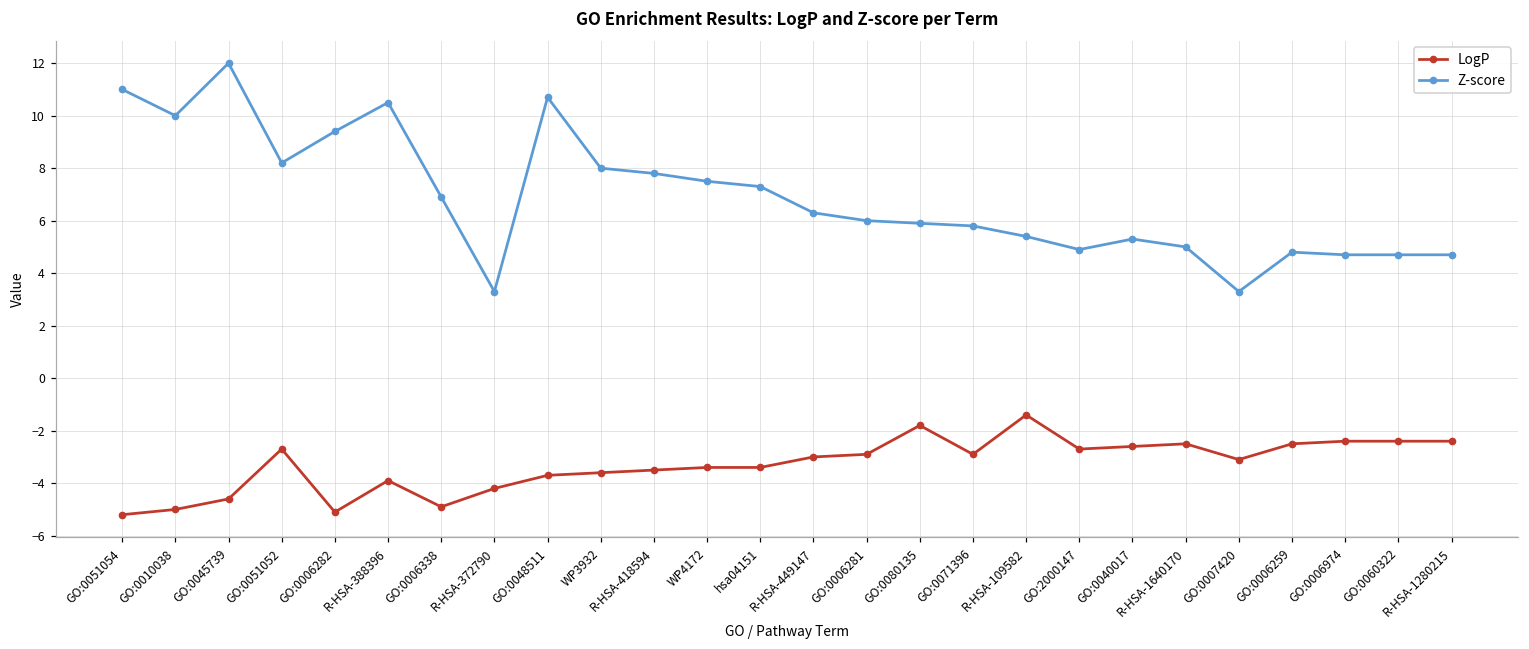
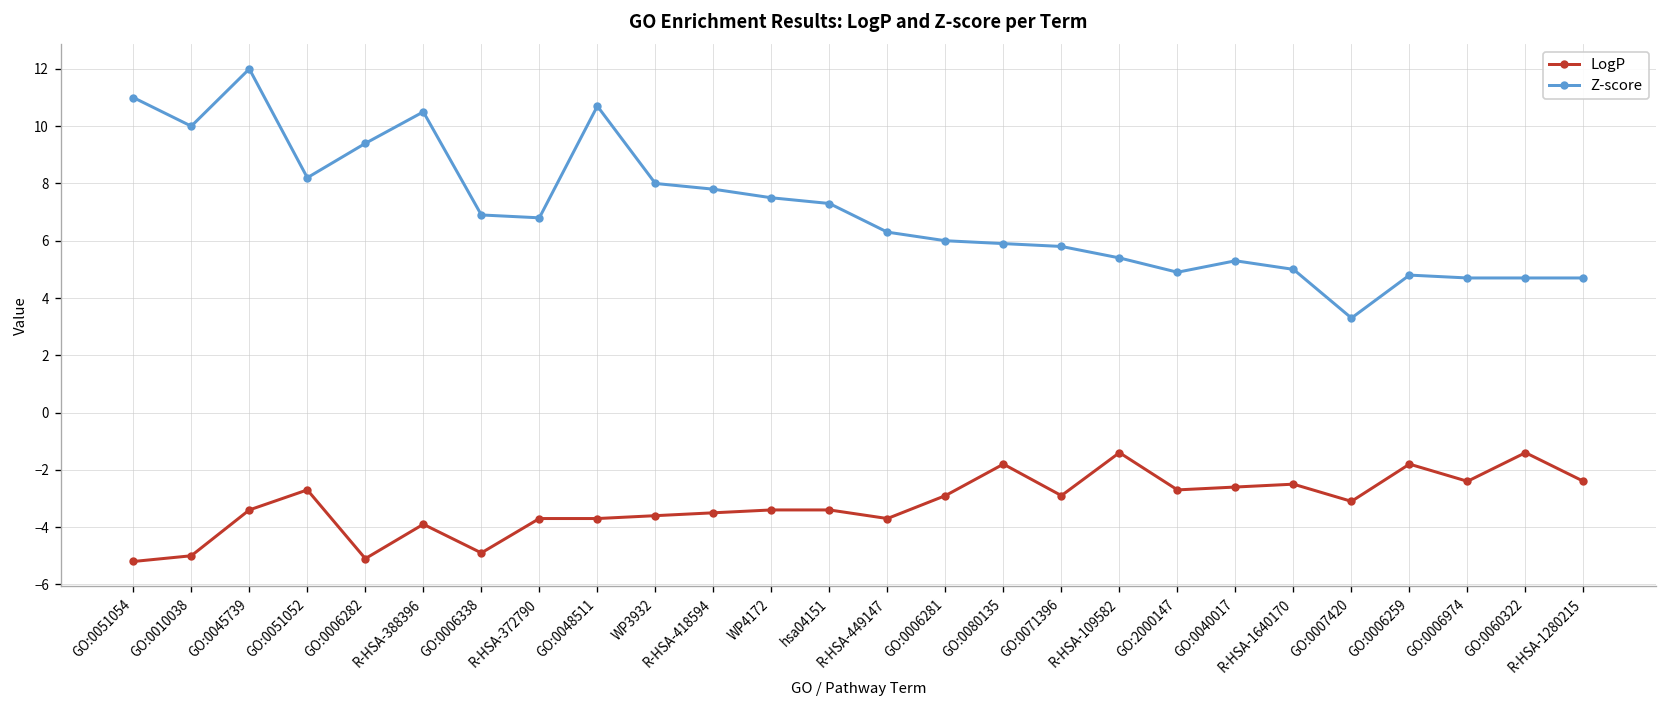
LogP, GO:0045739: -4.6 -> -3.4
LogP, R-HSA-372790: -4.2 -> -3.7
Z-score, R-HSA-372790: 3.3 -> 6.8
LogP, R-HSA-449147: -3.0 -> -3.7
LogP, GO:0006259: -2.5 -> -1.8
LogP, GO:0060322: -2.4 -> -1.4
